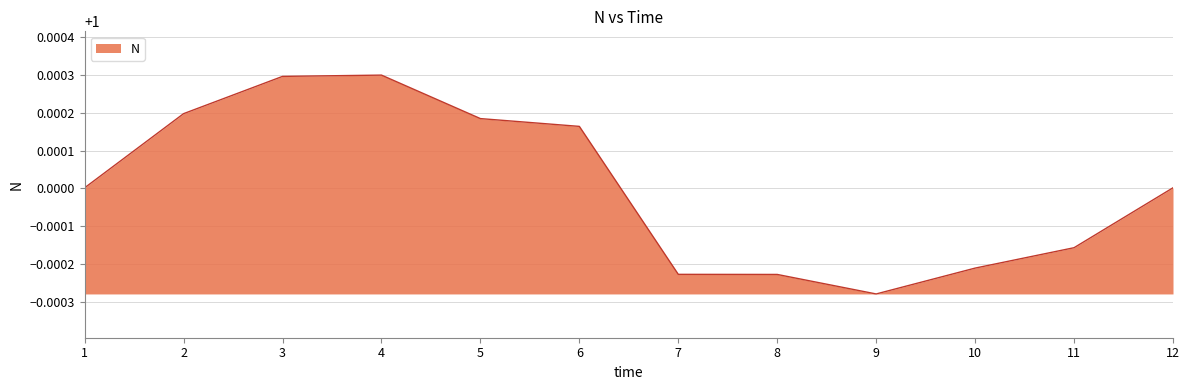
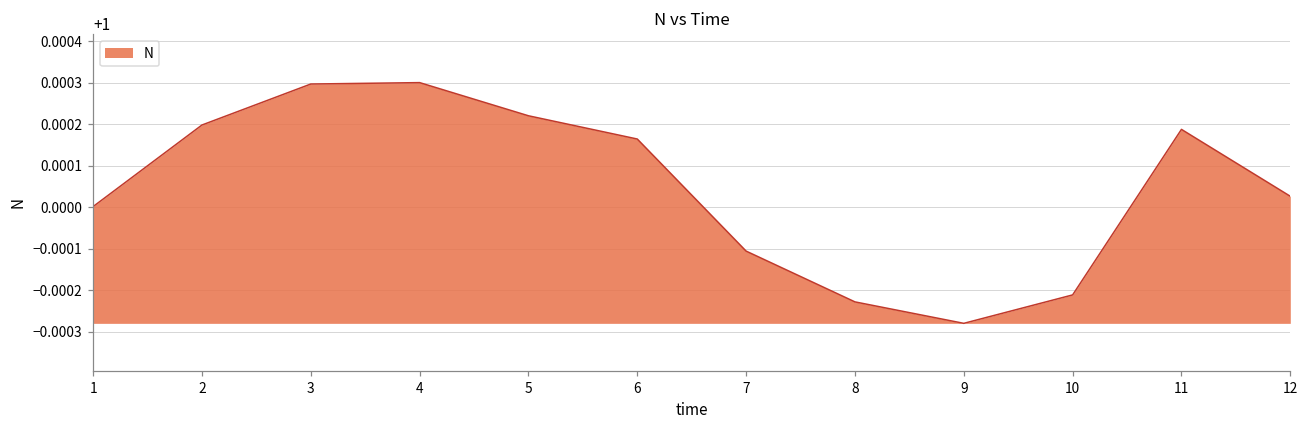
5: 1.00019 -> 1.00022
7: 0.99977 -> 0.99989
11: 0.99984 -> 1.00019
12: 1.00000 -> 1.00003
